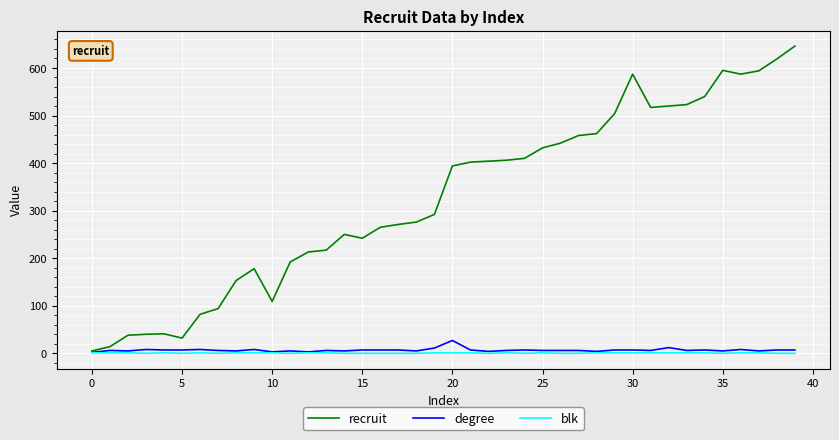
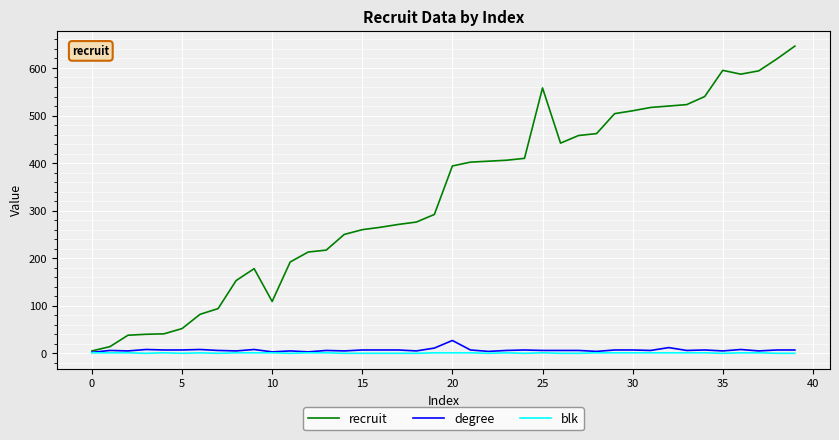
recruit, 5: 30 -> 50
recruit, 15: 240 -> 260
recruit, 25: 430 -> 560
recruit, 30: 590 -> 510
